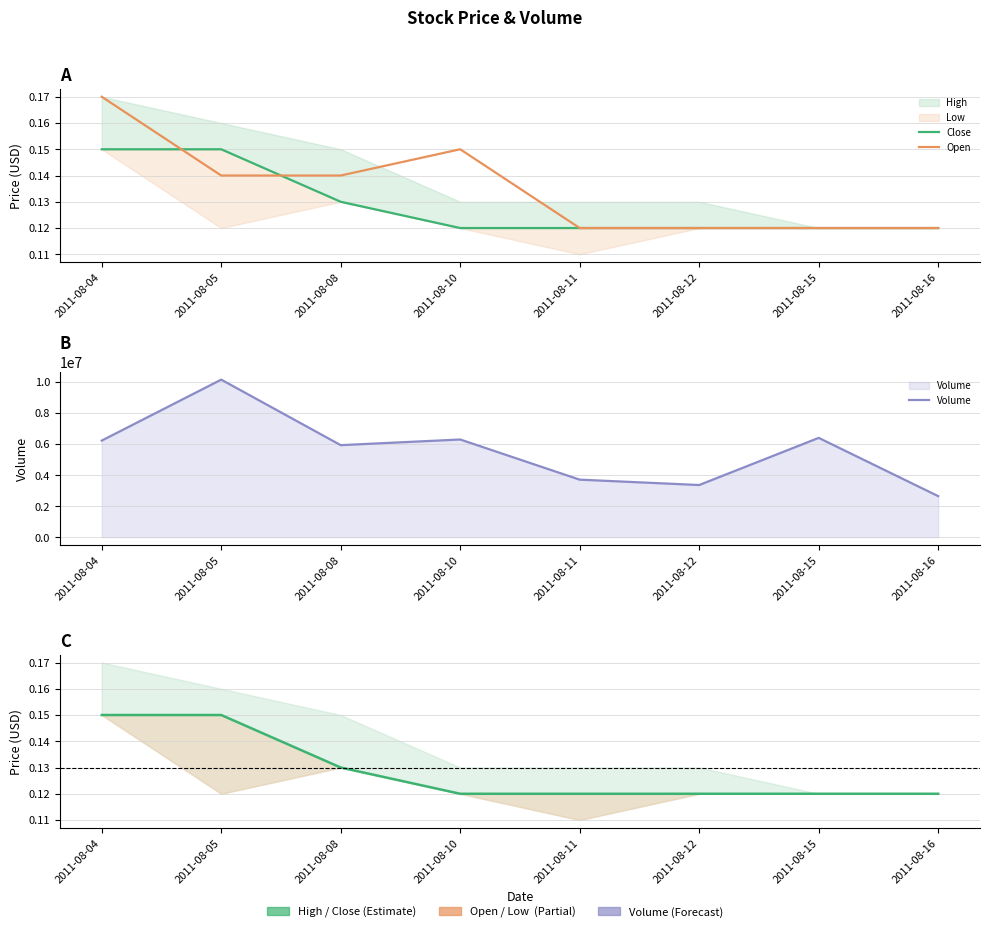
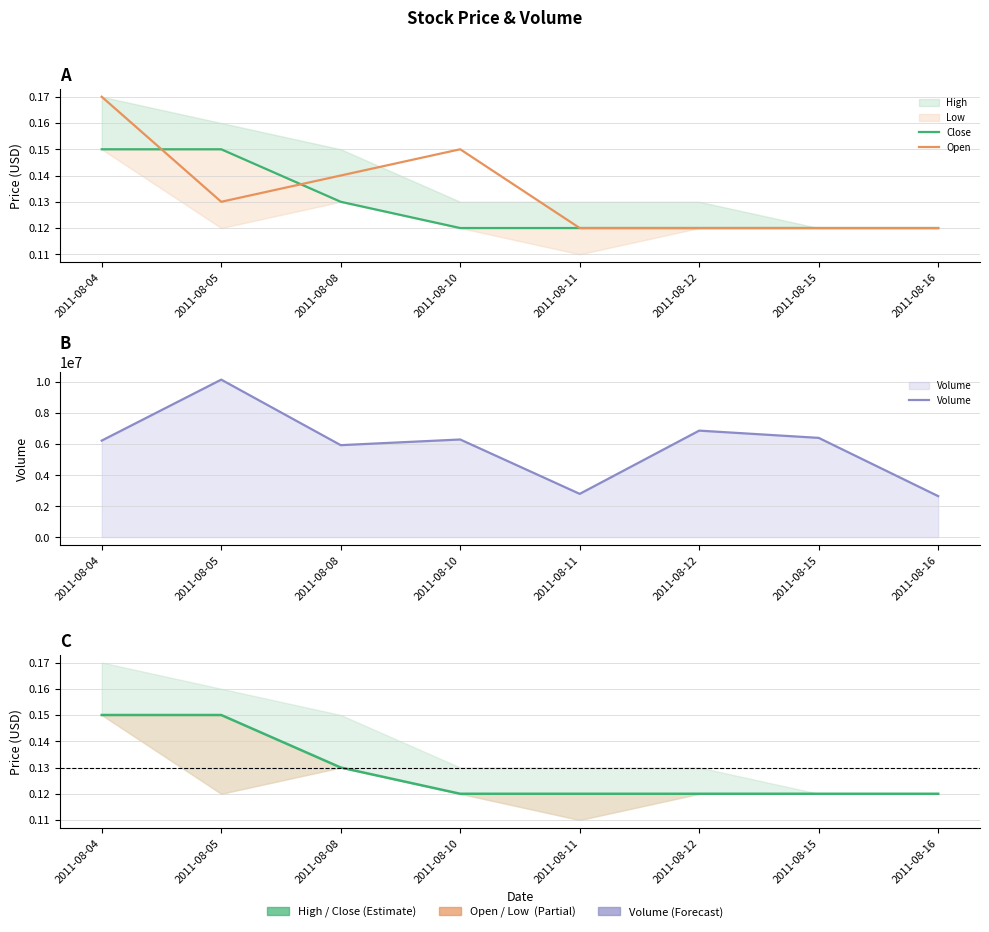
A, Open, 2011-08-05: 0.14 -> 0.13
B, 2011-08-11: 3700000 -> 2800000
B, 2011-08-12: 3400000 -> 6900000
